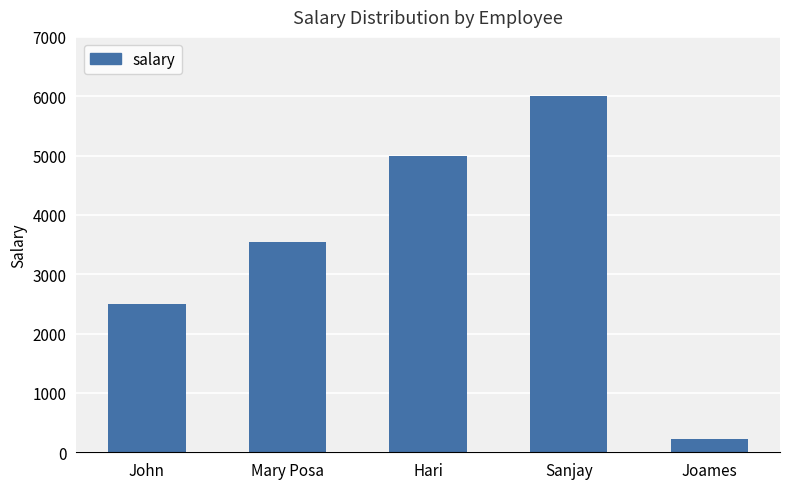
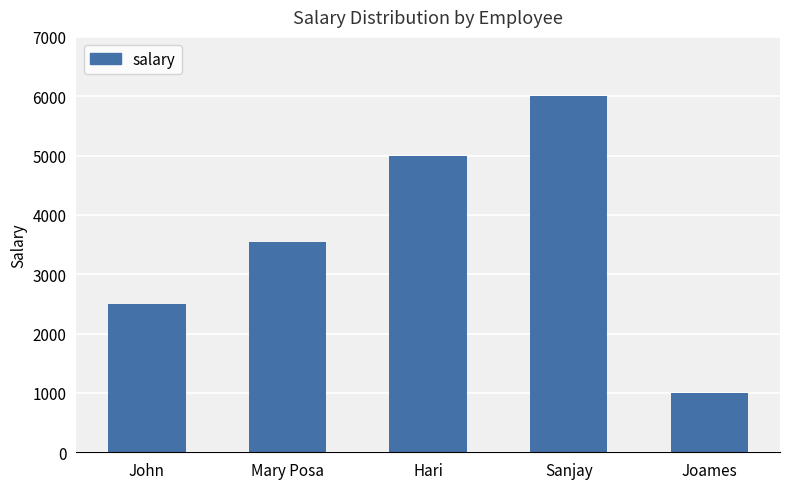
Joames: 200 -> 1000
